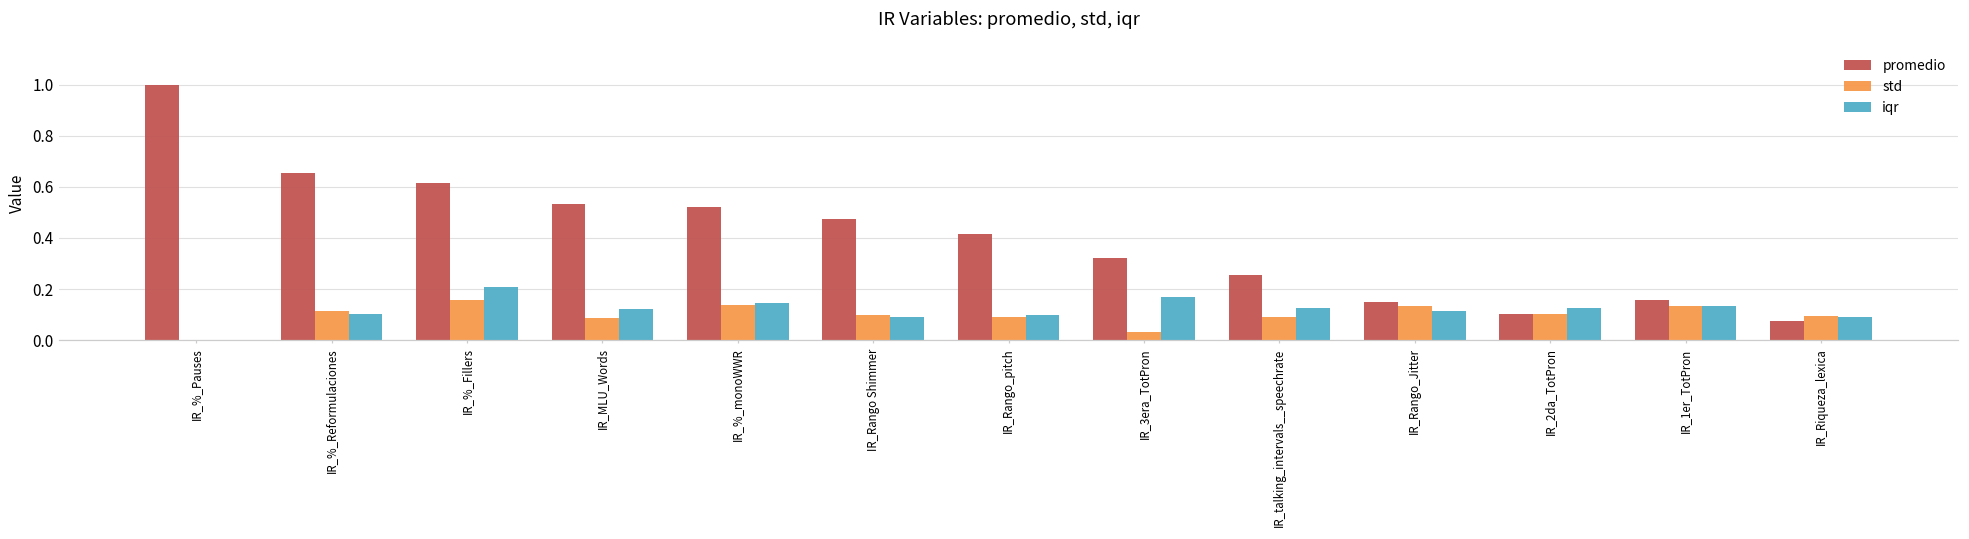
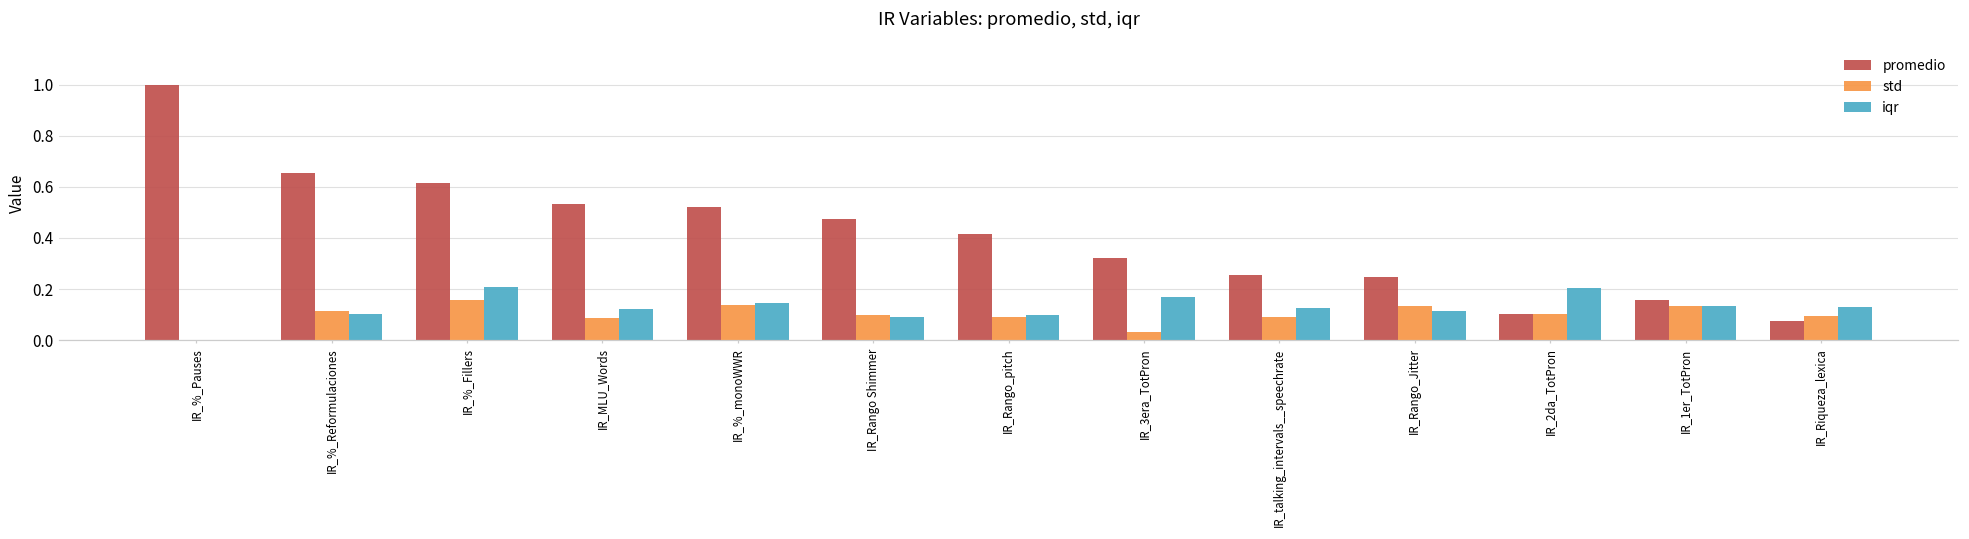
promedio, IR_Rango_Jitter: 0.15 -> 0.25
iqr, IR_2da_TotPron: 0.13 -> 0.20
iqr, IR_Riqueza_lexica: 0.09 -> 0.13
